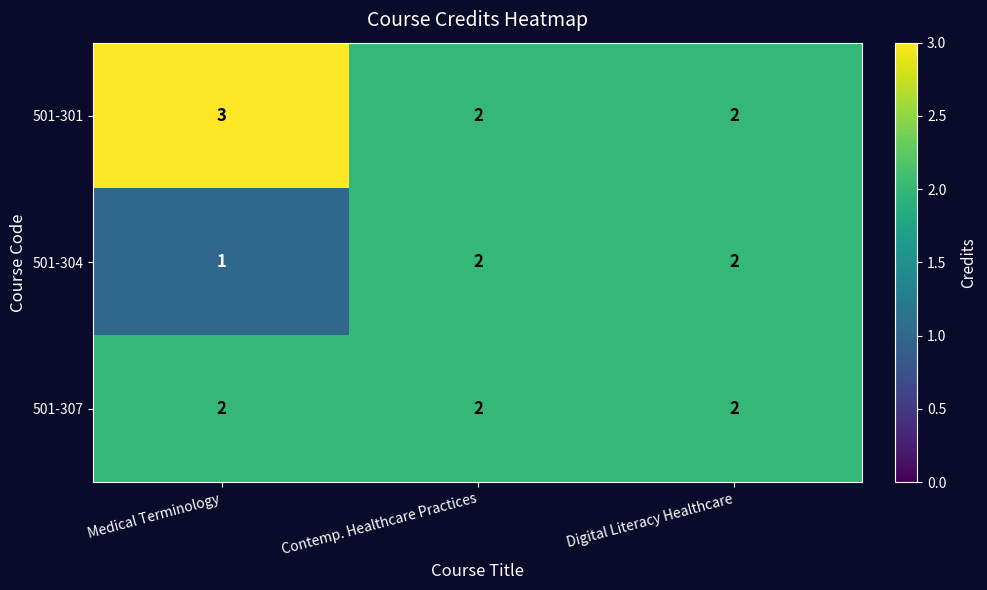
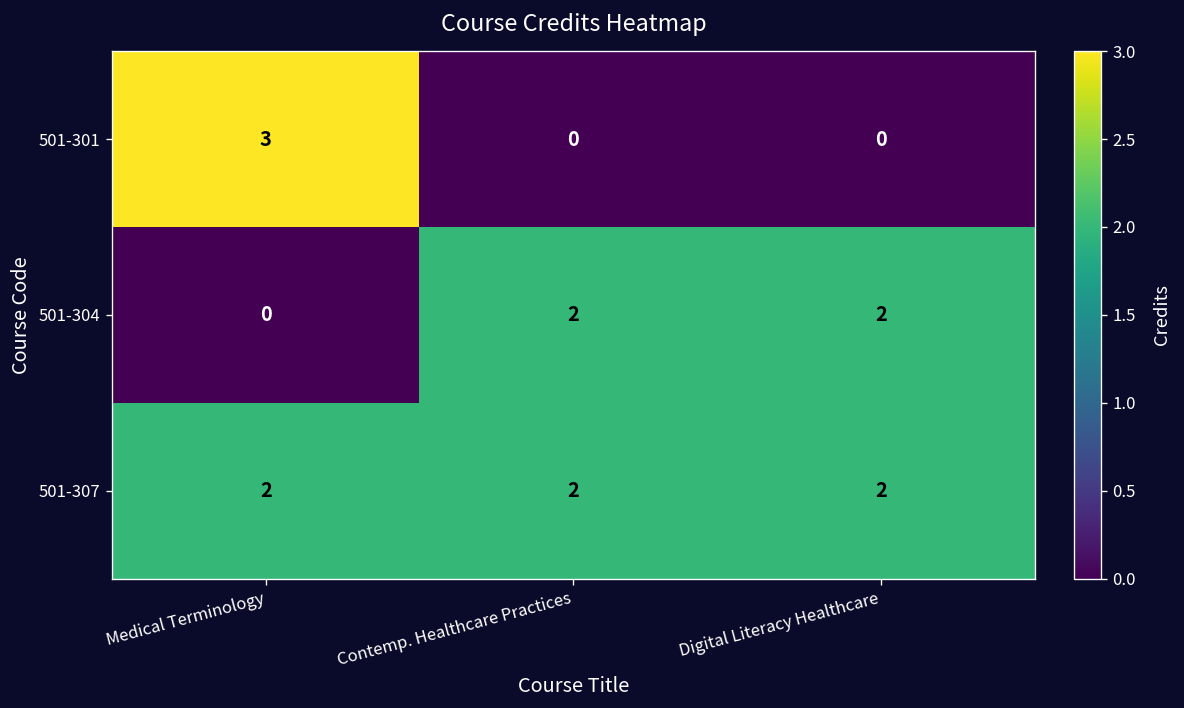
501-301, Contemp. Healthcare Practices: 2 -> 0
501-301, Digital Literacy Healthcare: 2 -> 0
501-304, Medical Terminology: 1 -> 0
